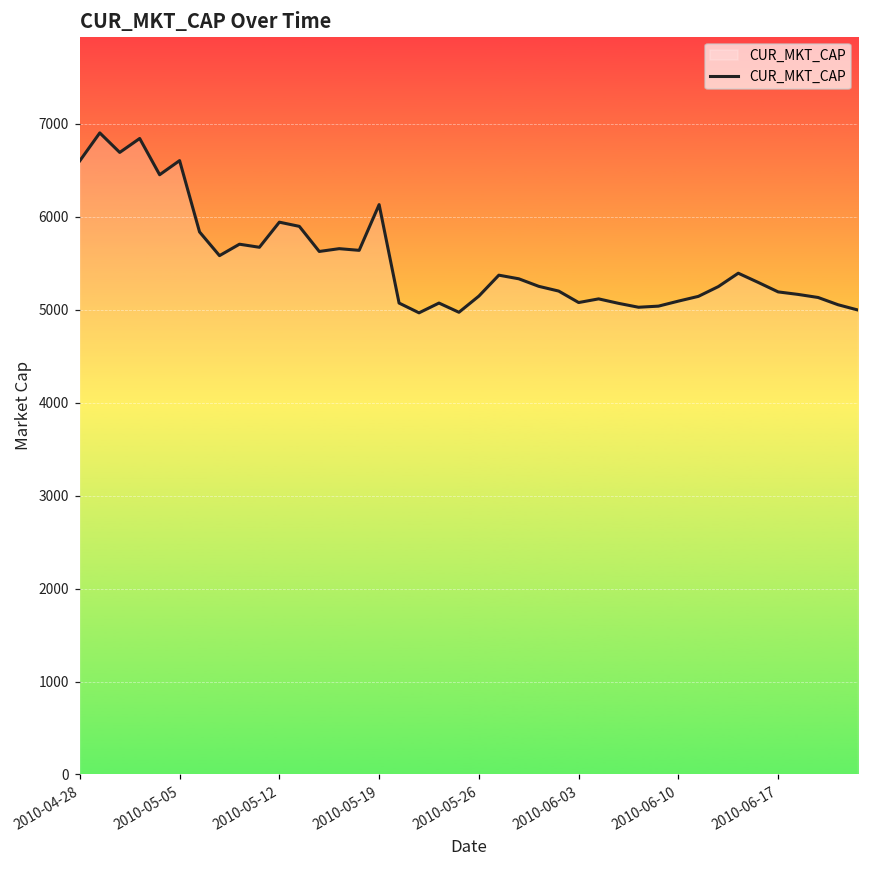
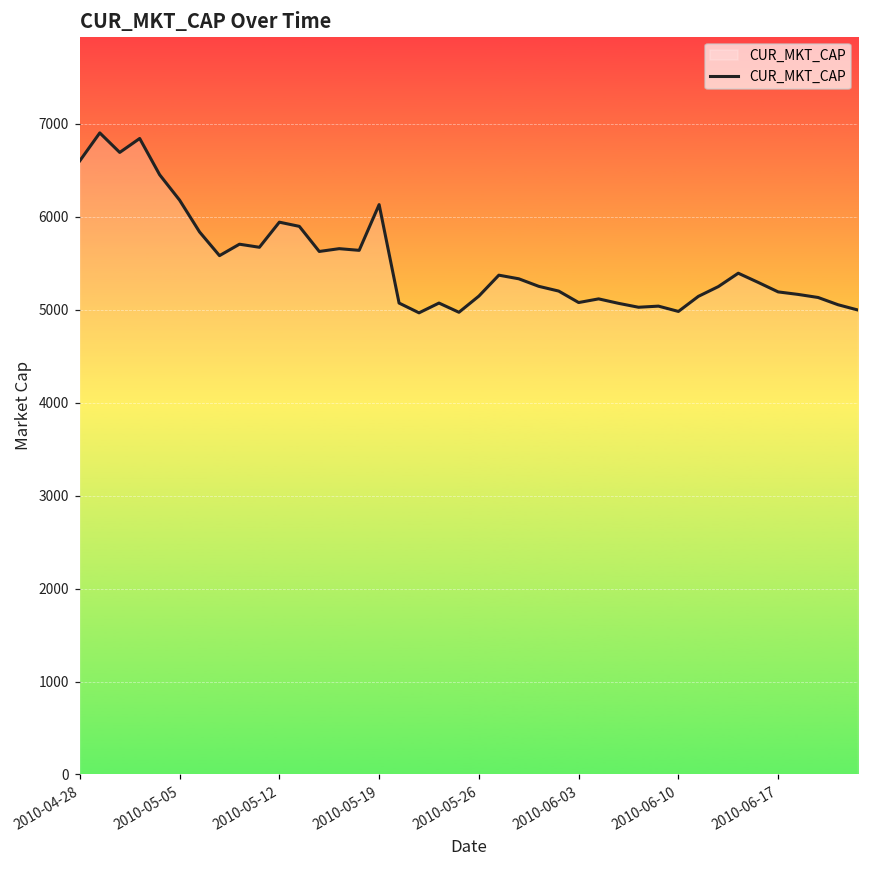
2010-05-05: 6600 -> 6200
2010-06-10: 5100 -> 5000
